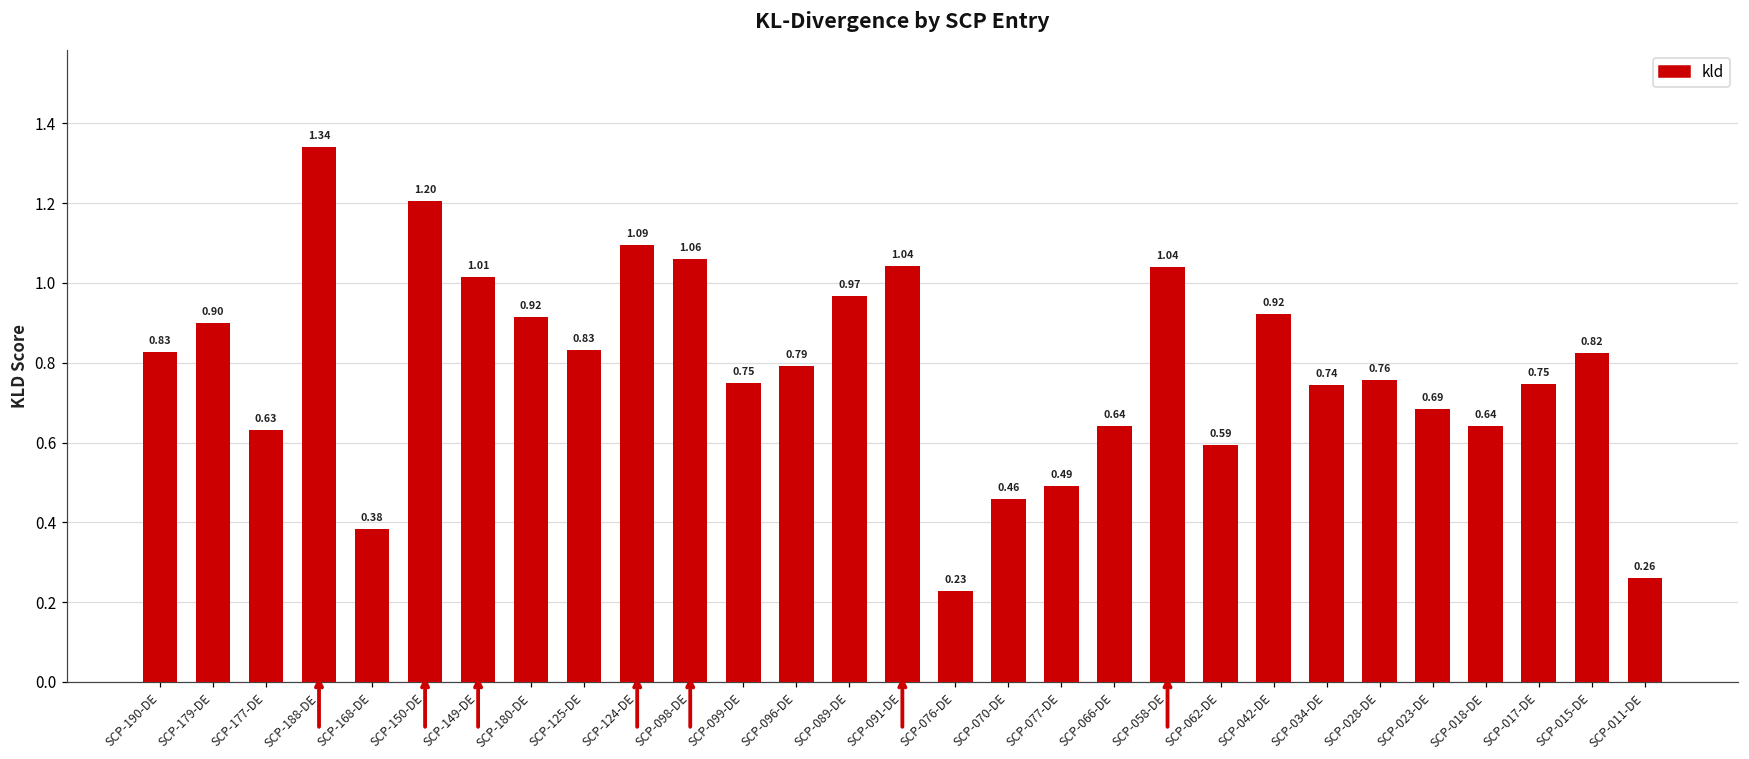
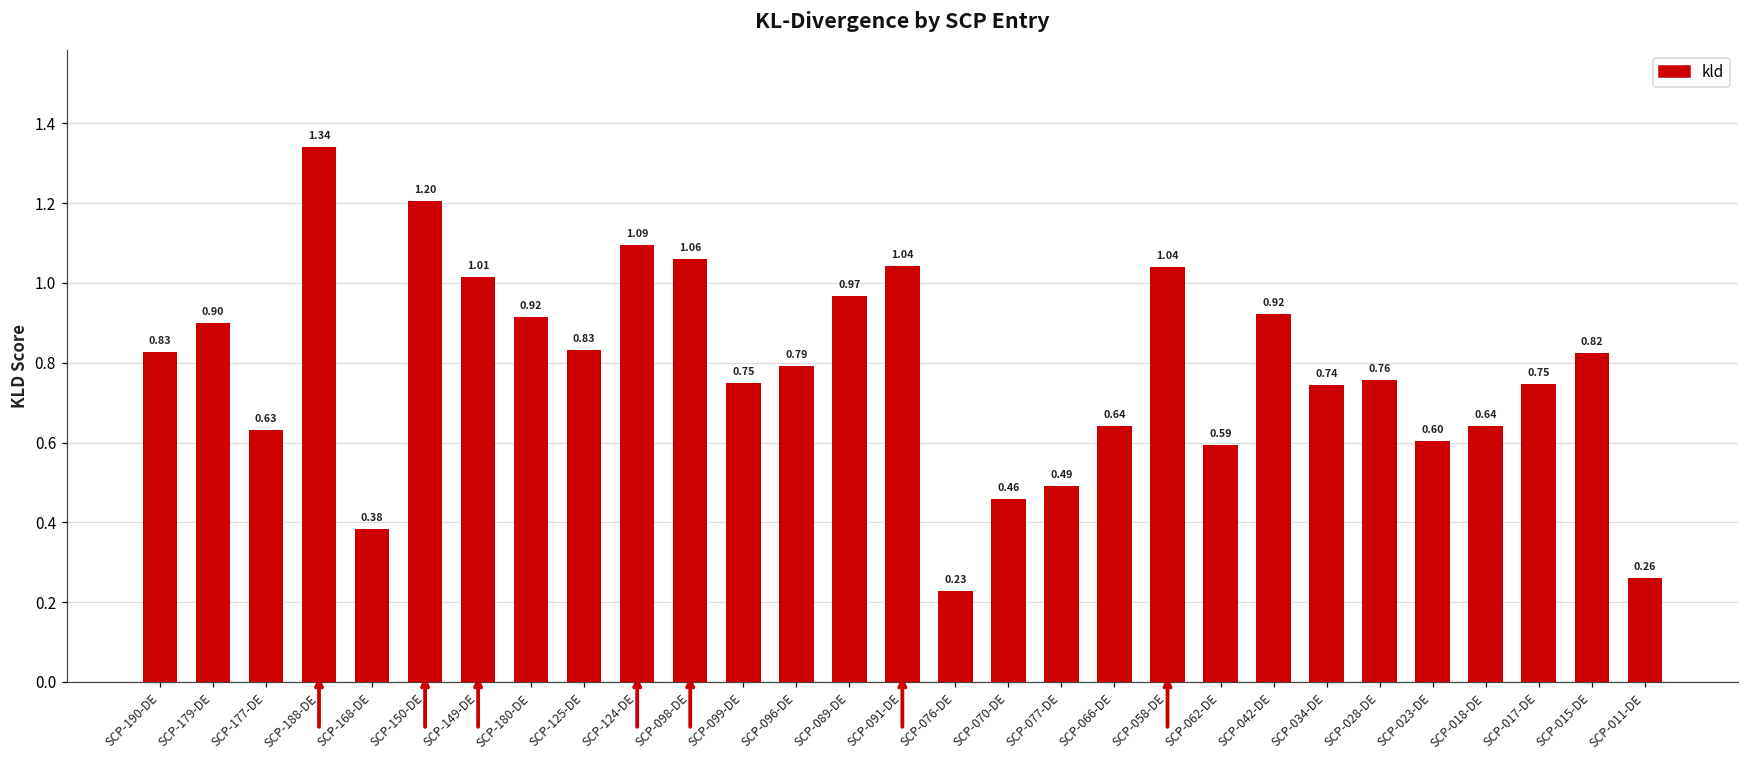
SCP-023-DE: 0.69 -> 0.60
